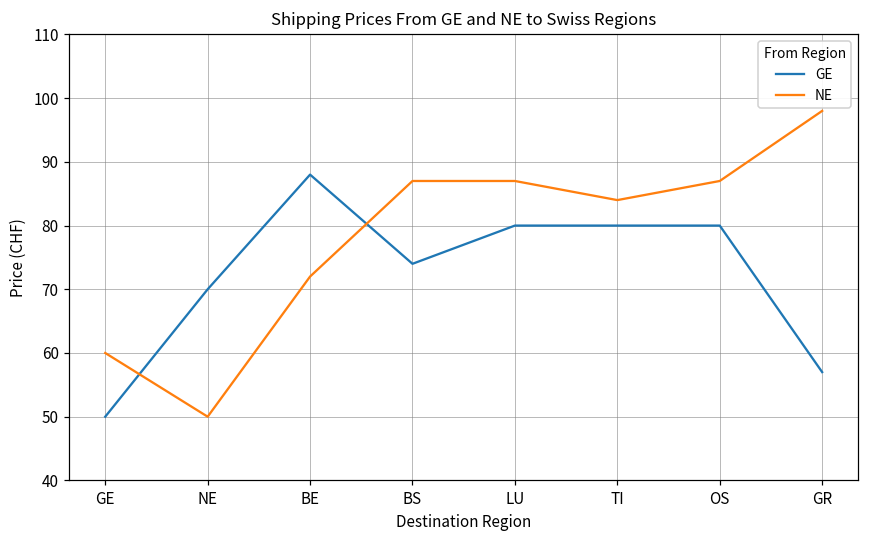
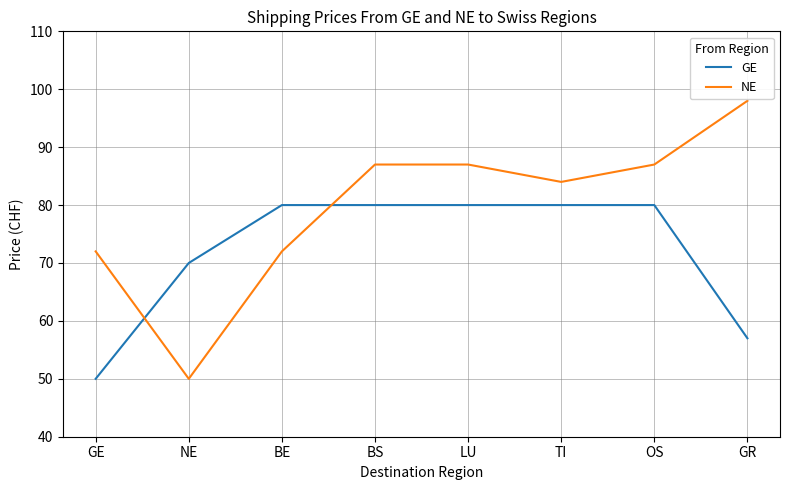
NE, GE: 60 -> 72
GE, BE: 88 -> 80
GE, BS: 74 -> 80
